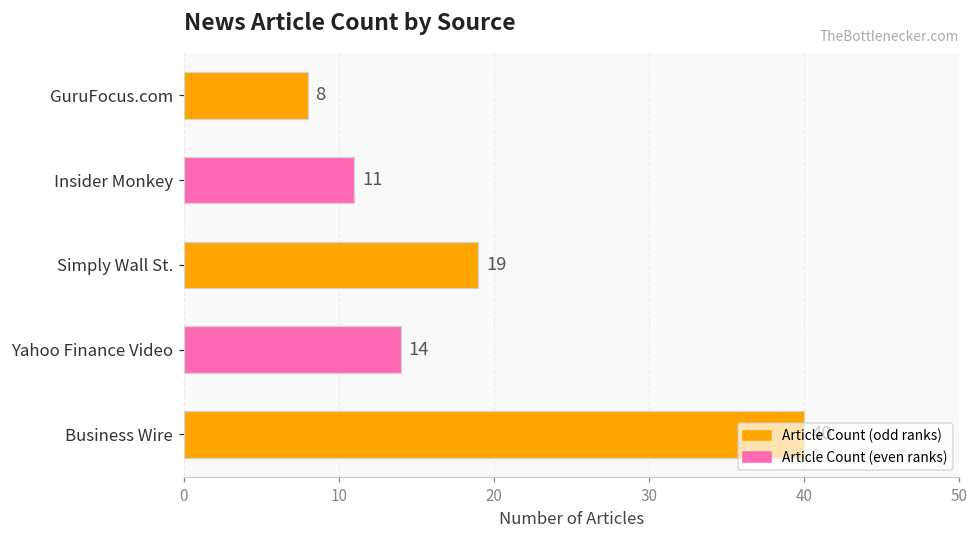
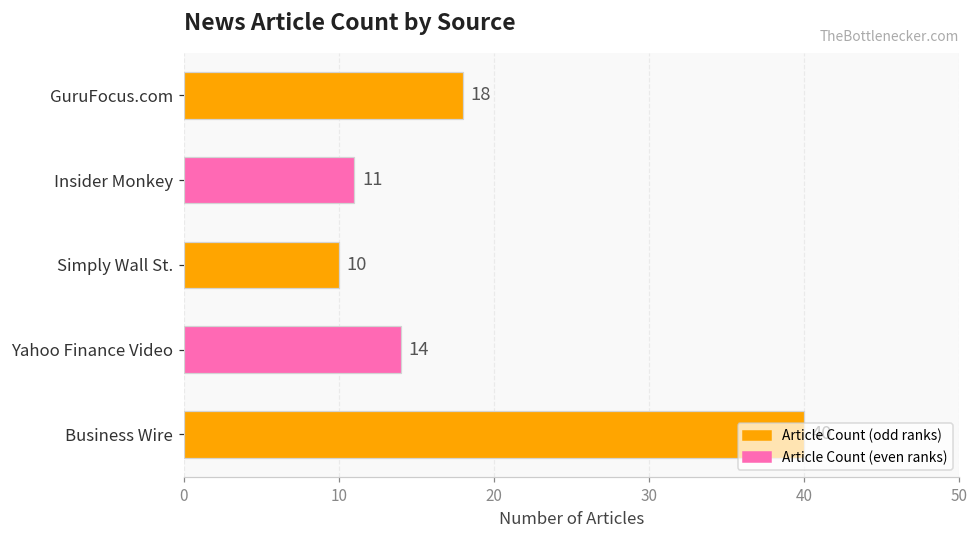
GuruFocus.com: 8 -> 18
Simply Wall St.: 19 -> 10
